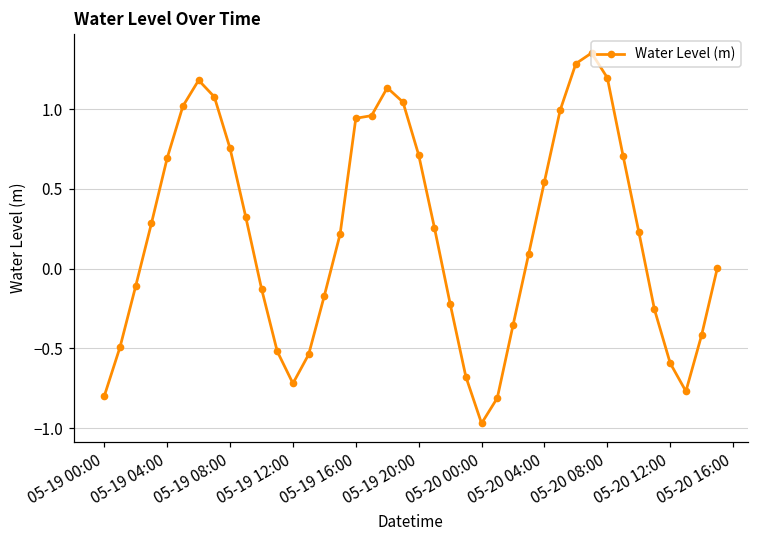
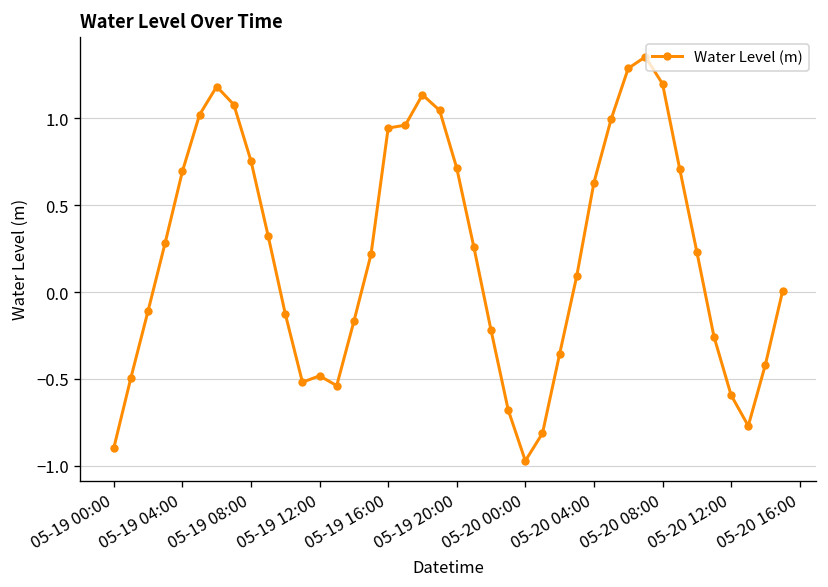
05-19 00:00: -0.80 -> -0.90
05-19 12:00: -0.72 -> -0.48
05-20 04:00: 0.55 -> 0.63
